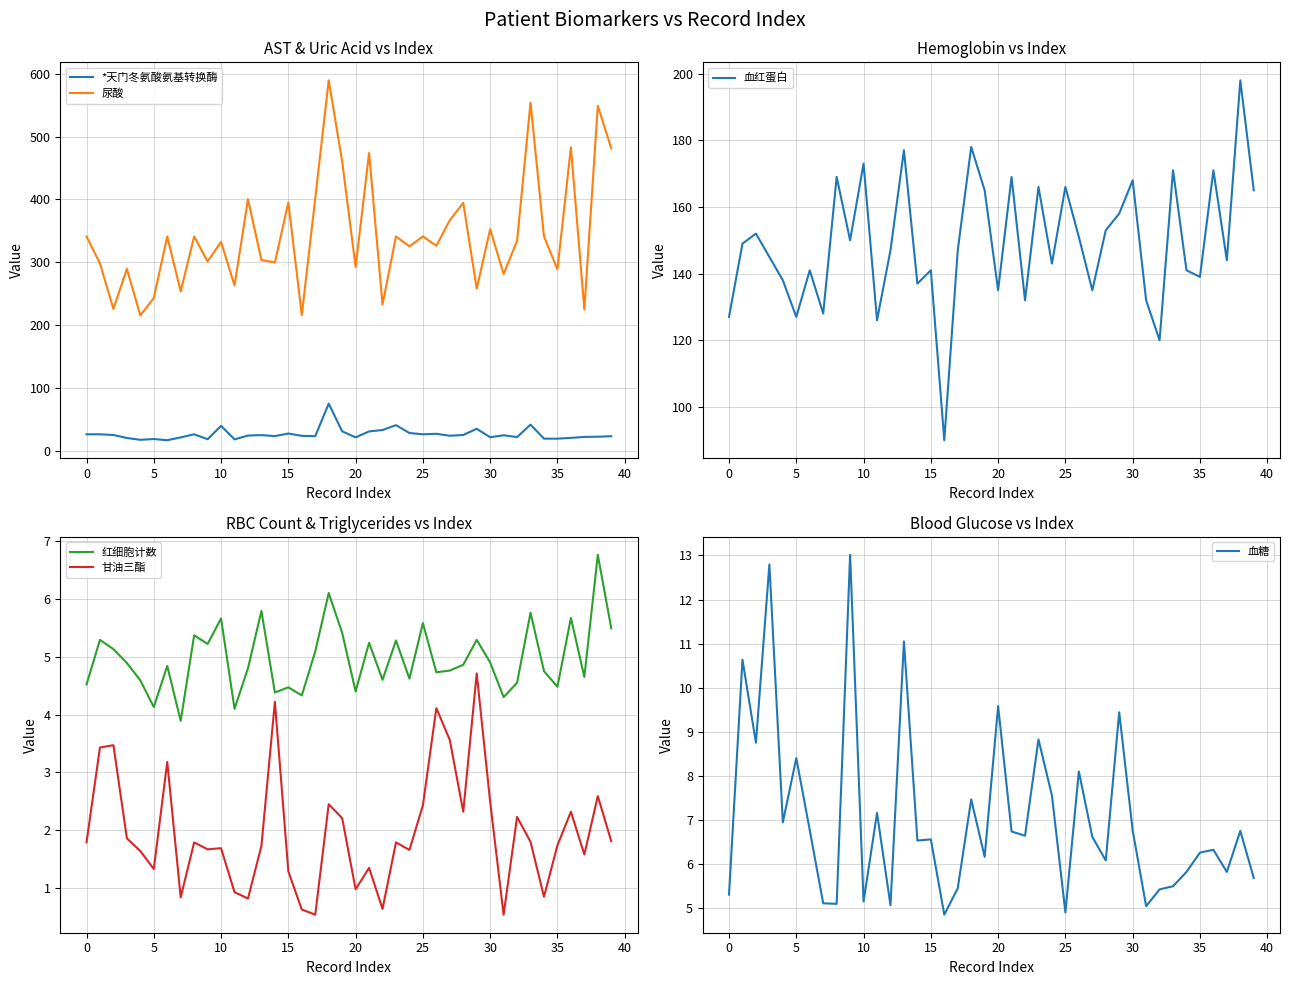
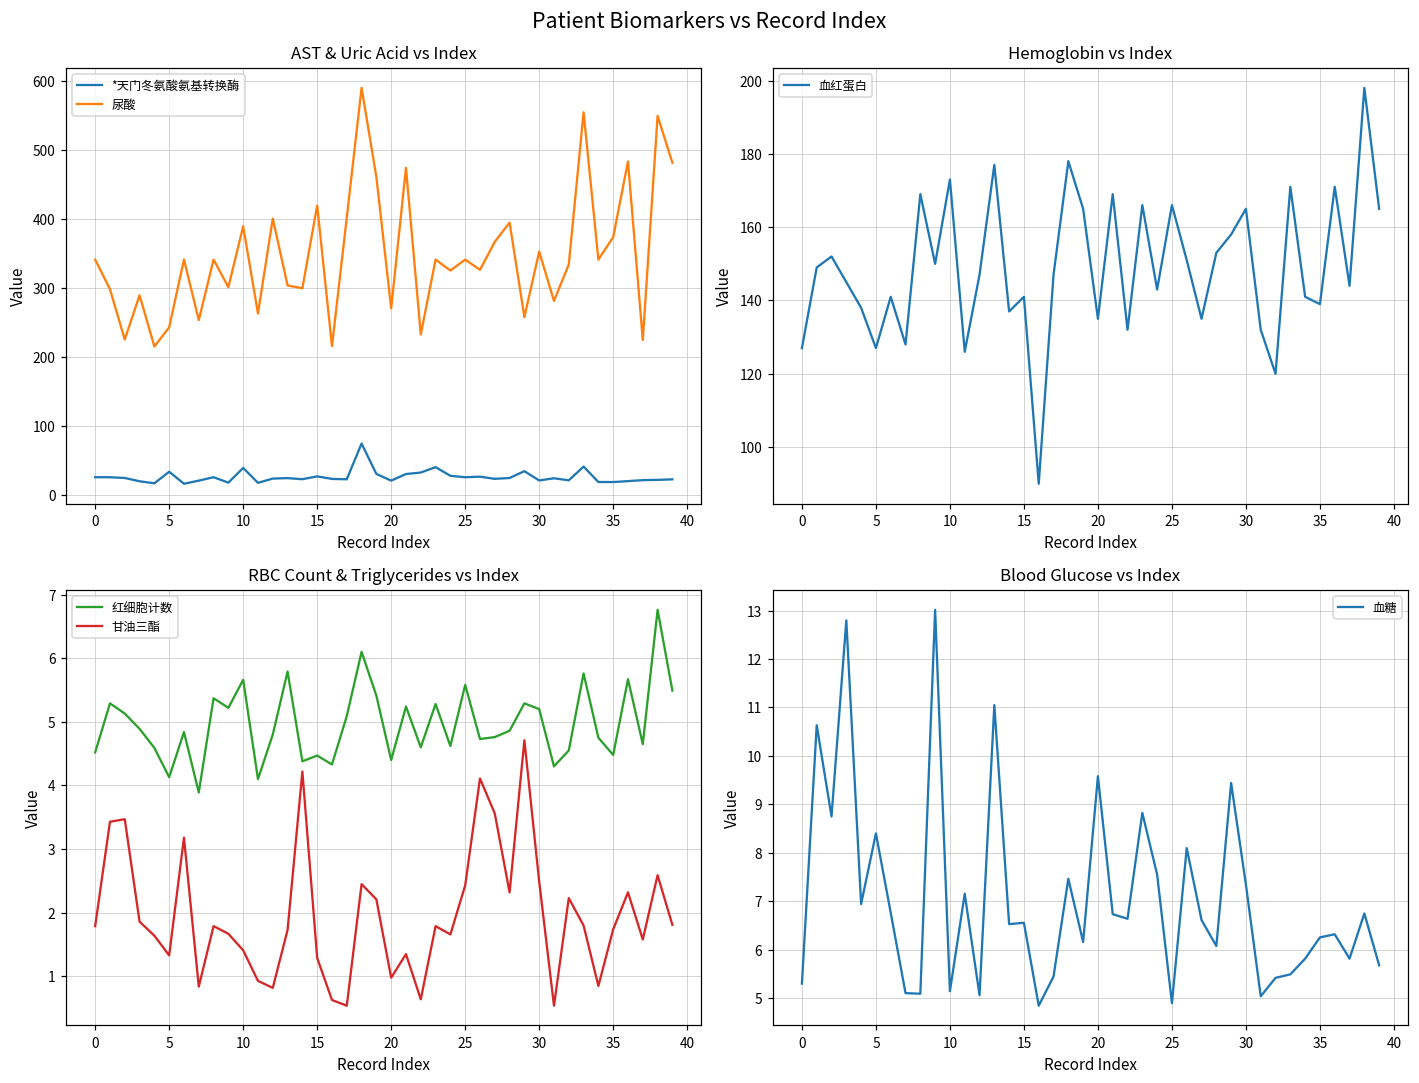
AST & Uric Acid vs Index, *天门冬氨酸氨基转换酶, 5: 20 -> 30
AST & Uric Acid vs Index, 尿酸, 10: 330 -> 390
AST & Uric Acid vs Index, 尿酸, 15: 400 -> 420
AST & Uric Acid vs Index, 尿酸, 20: 290 -> 270
AST & Uric Acid vs Index, 尿酸, 35: 290 -> 370
Hemoglobin vs Index, 30: 168 -> 165
RBC Count & Triglycerides vs Index, 甘油三酯, 10: 1.7 -> 1.4
RBC Count & Triglycerides vs Index, 红细胞计数, 30: 4.9 -> 5.2
Blood Glucose vs Index, 30: 6.8 -> 7.3
